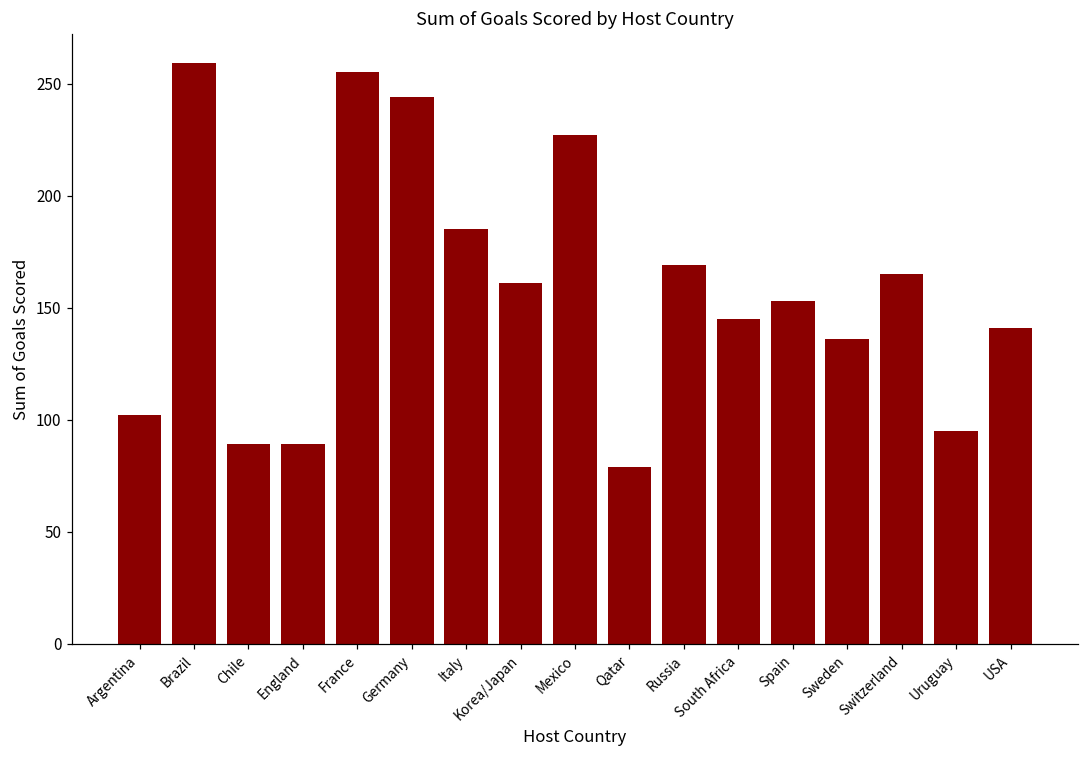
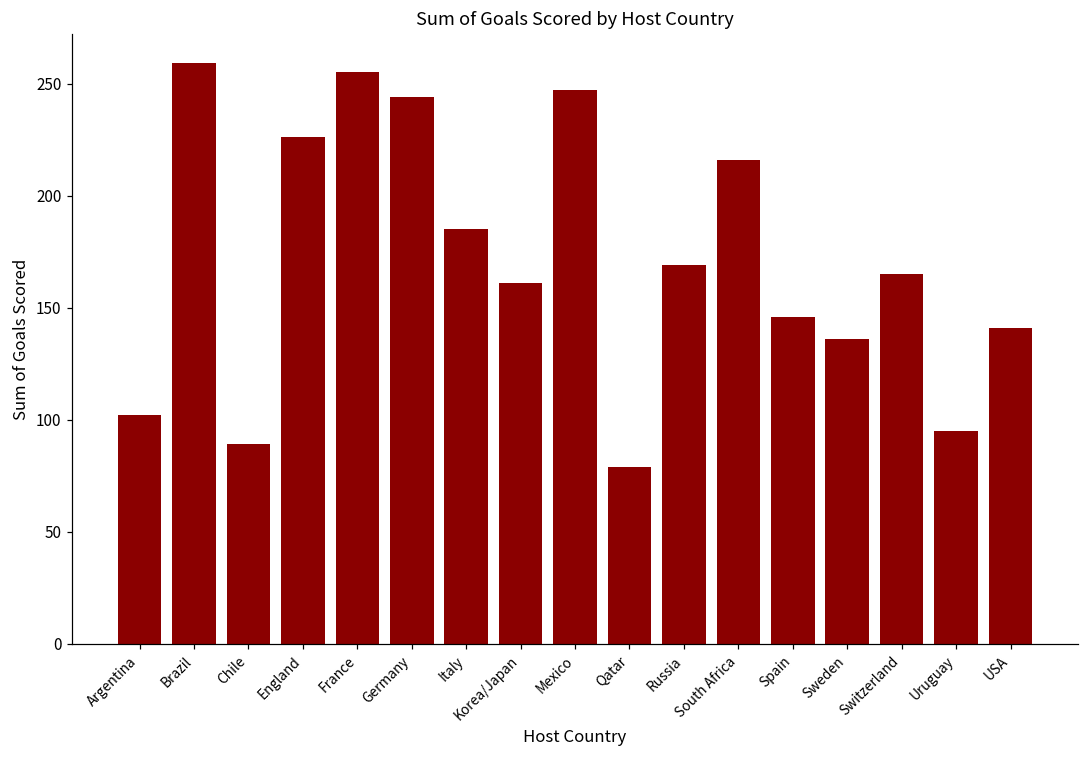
England: 89 -> 226
Mexico: 227 -> 247
South Africa: 145 -> 216
Spain: 153 -> 146
